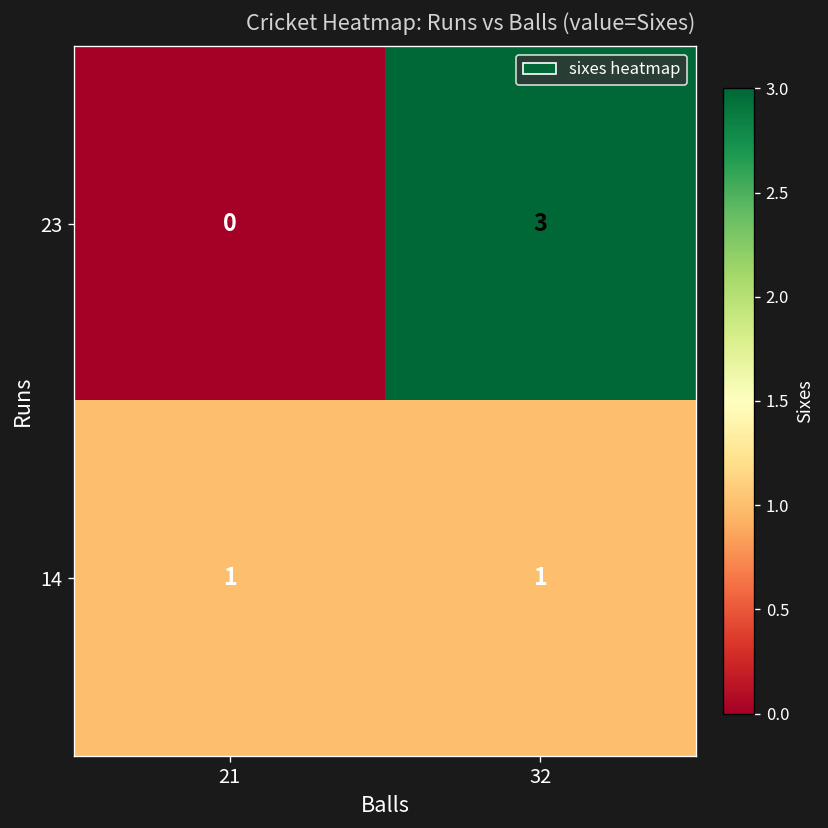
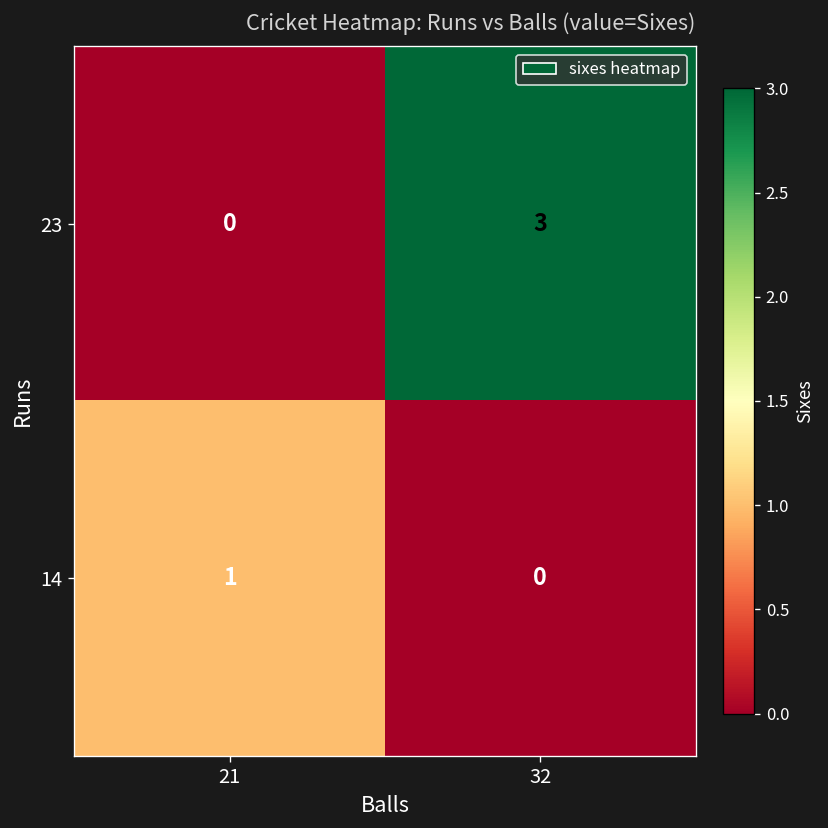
14, 32: 1 -> 0
